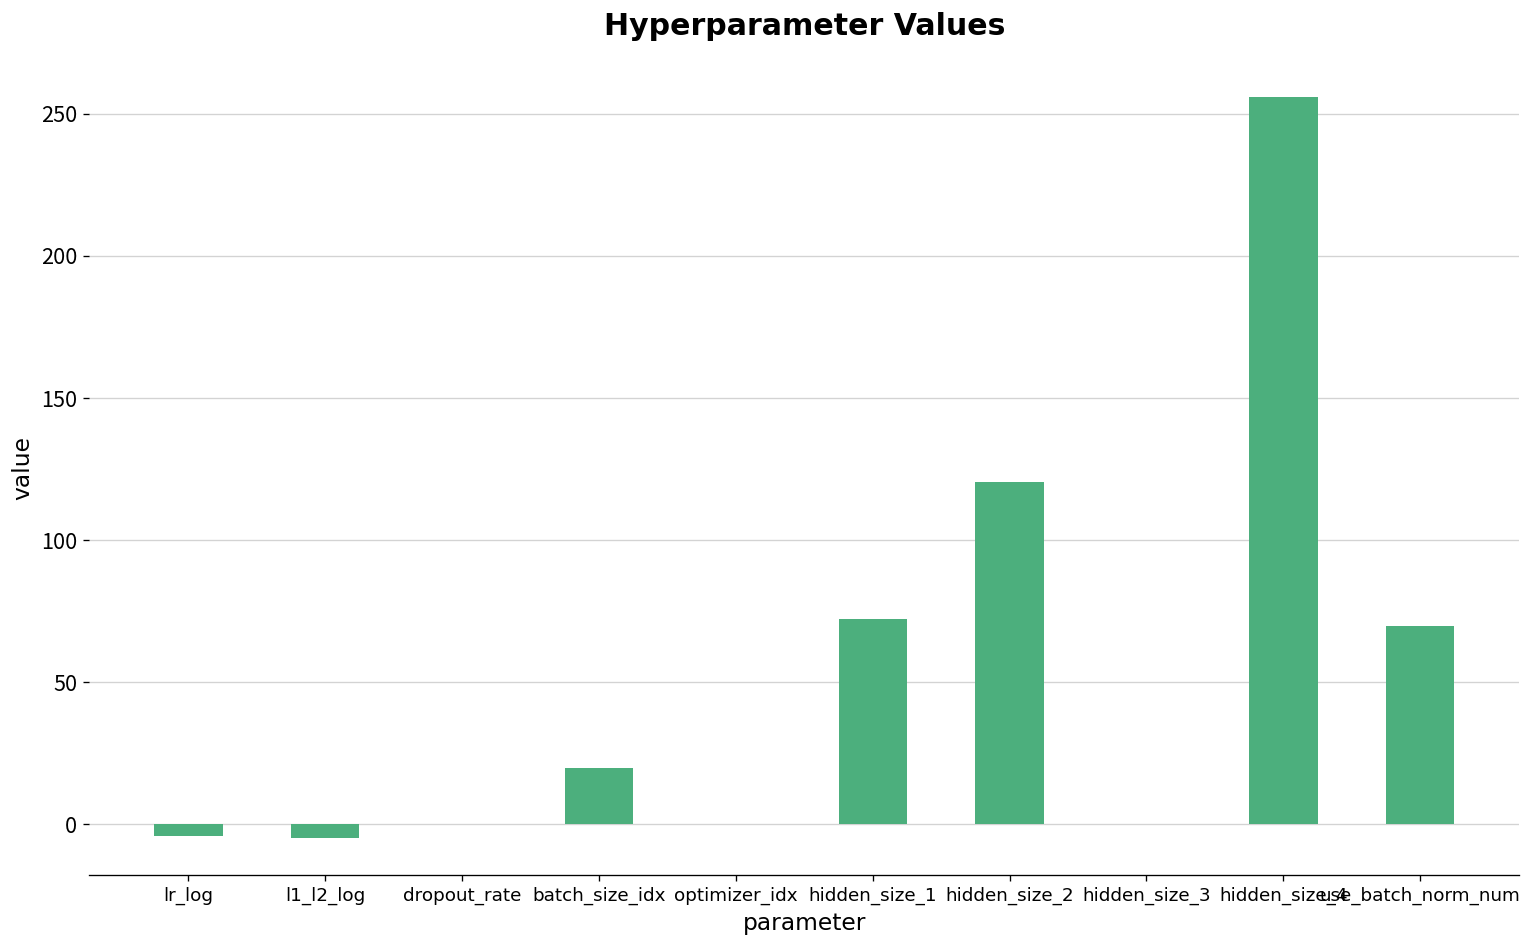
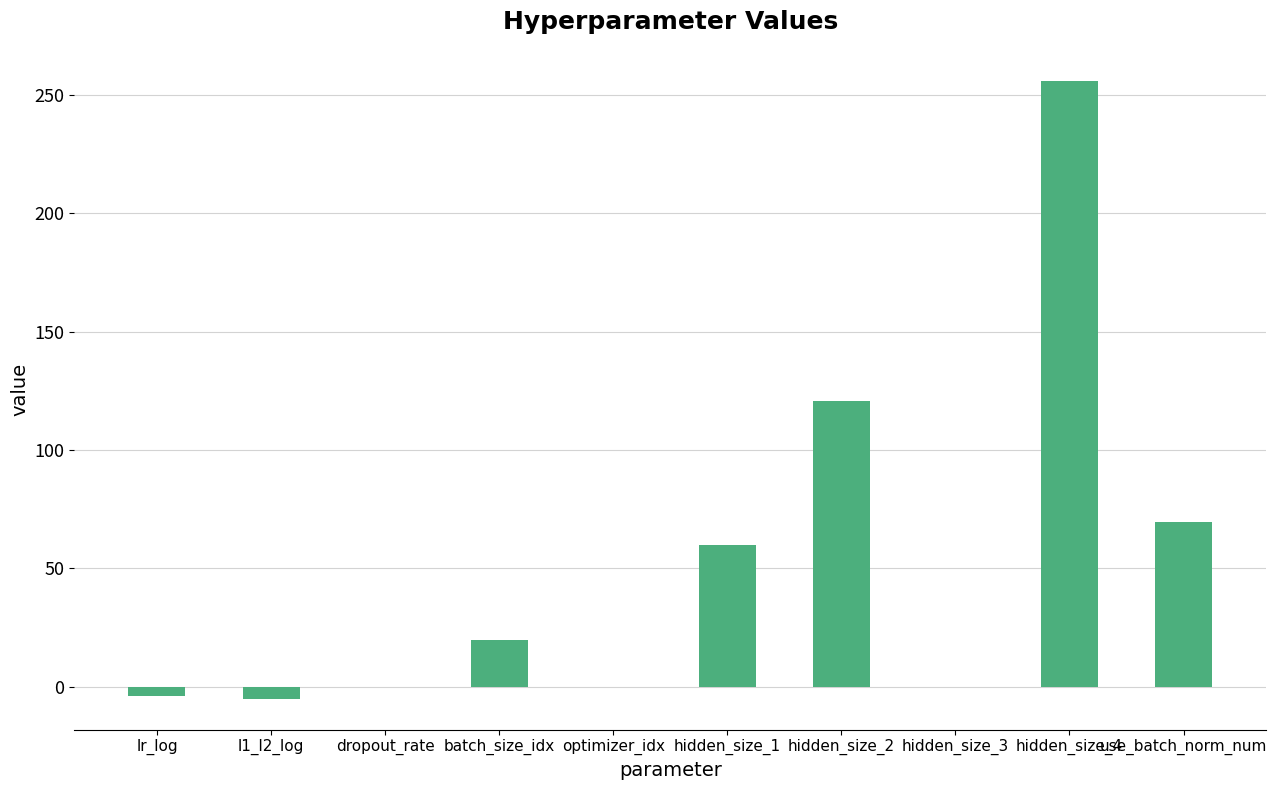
hidden_size_1: 72 -> 60
